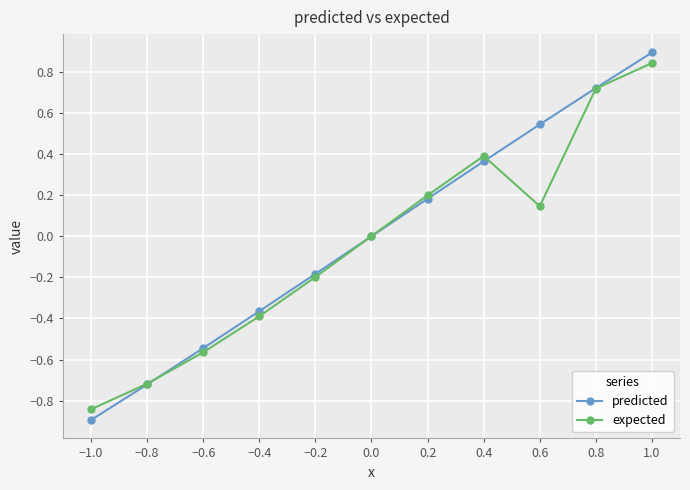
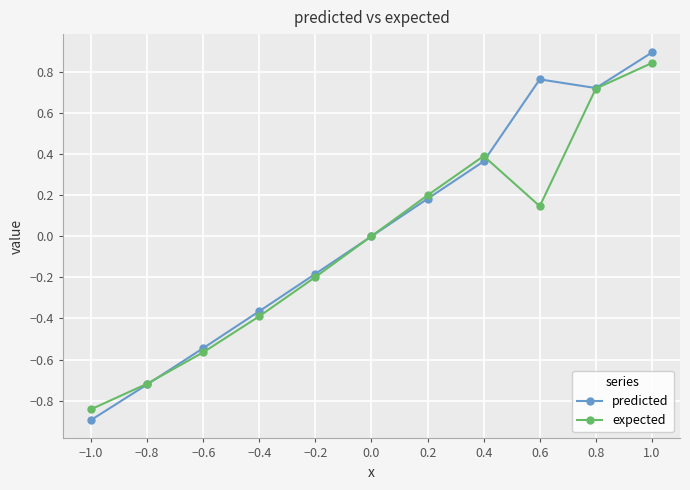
predicted, 0.6: 0.54 -> 0.76
